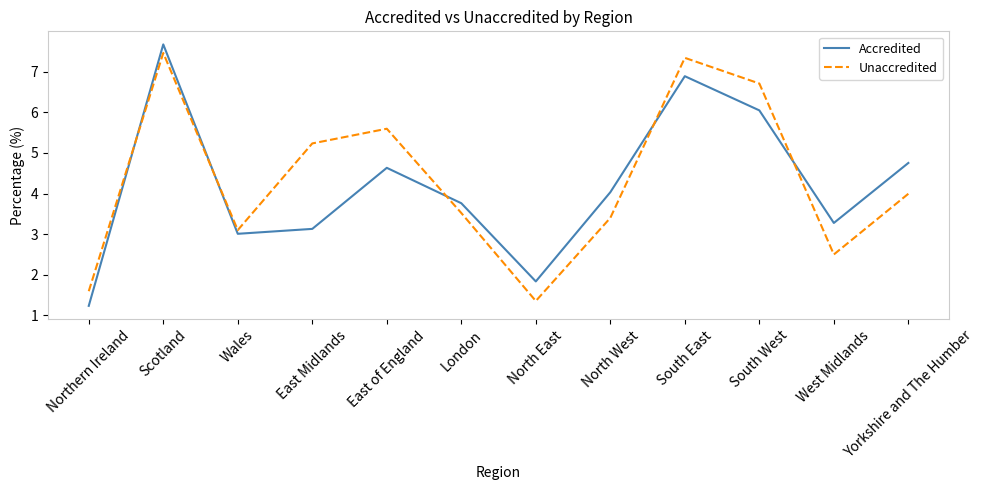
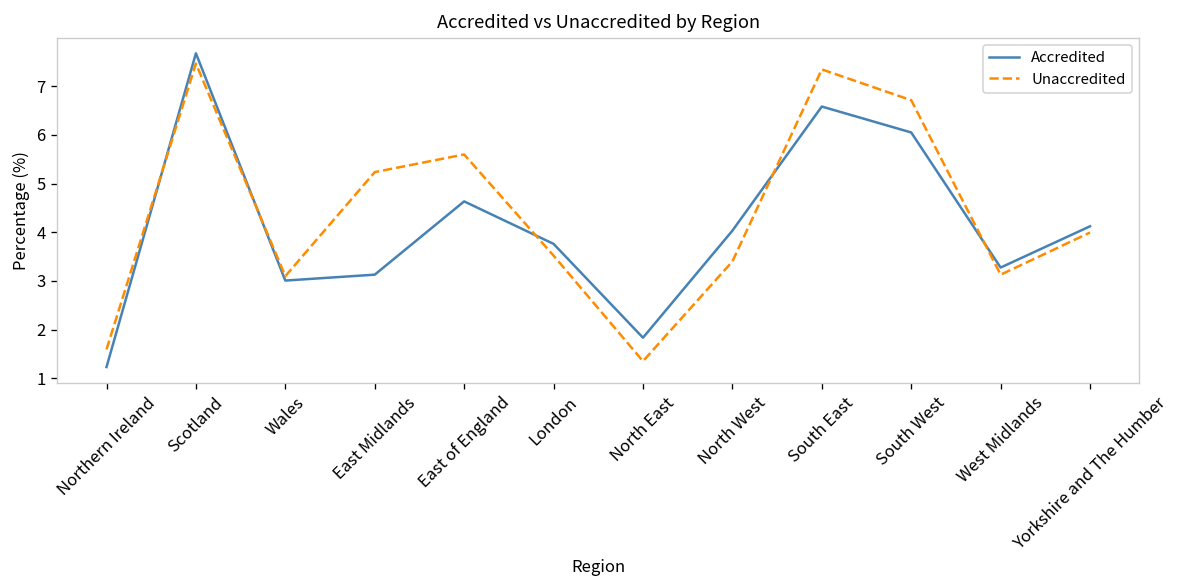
Accredited, South East: 6.9 -> 6.6
Unaccredited, West Midlands: 2.5 -> 3.1
Accredited, Yorkshire and The Humber: 4.8 -> 4.1
